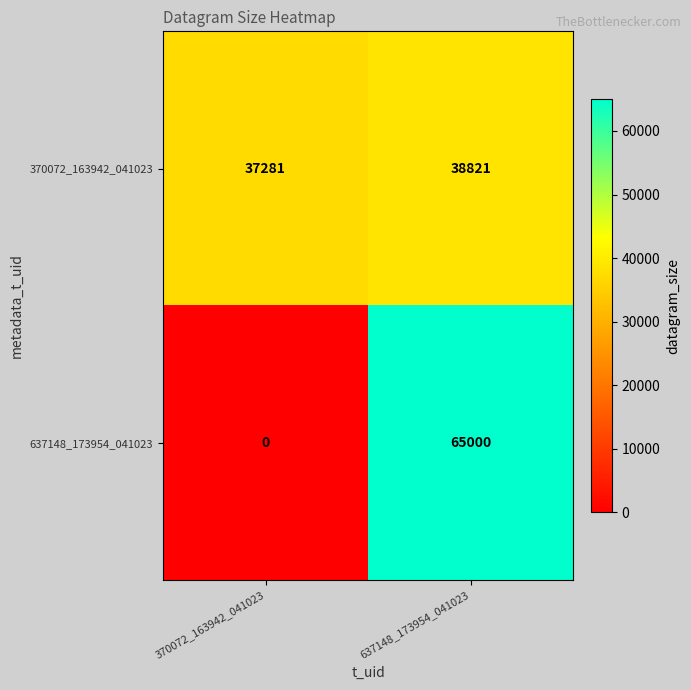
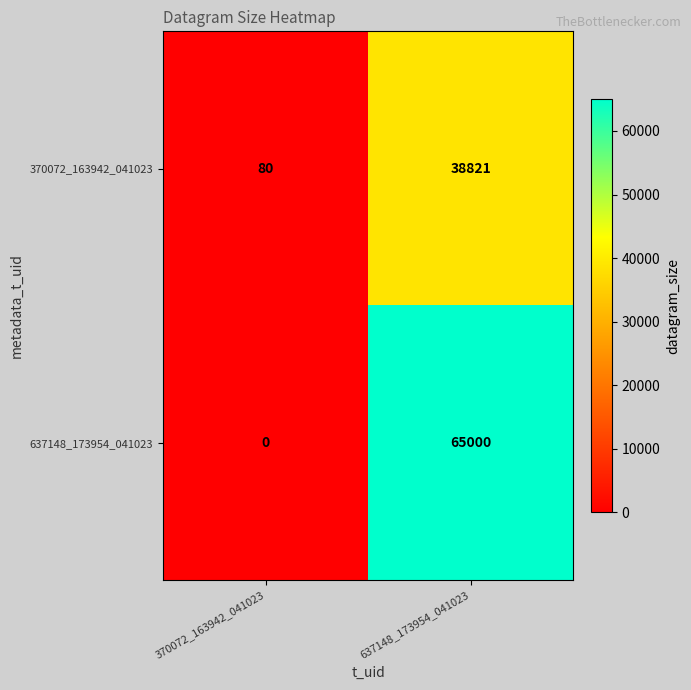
370072_163942_041023, 370072_163942_041023: 37281 -> 80
